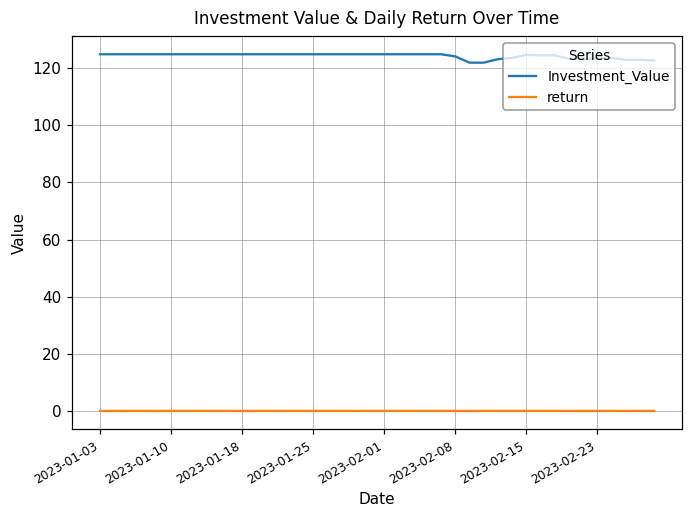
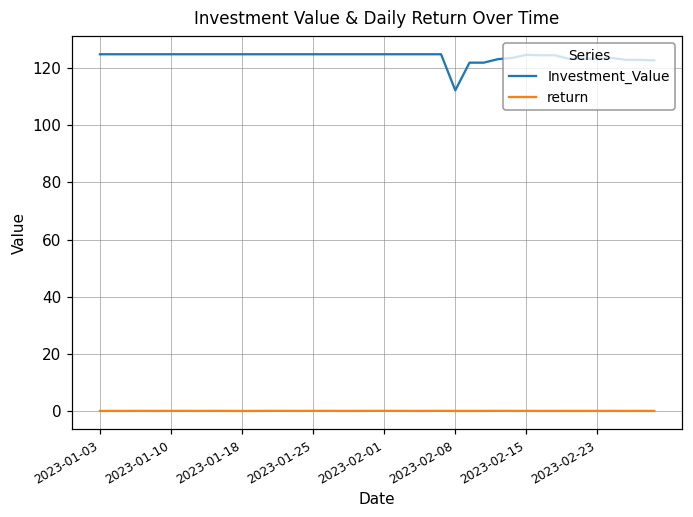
Investment_Value, 2023-02-08: 124 -> 112
